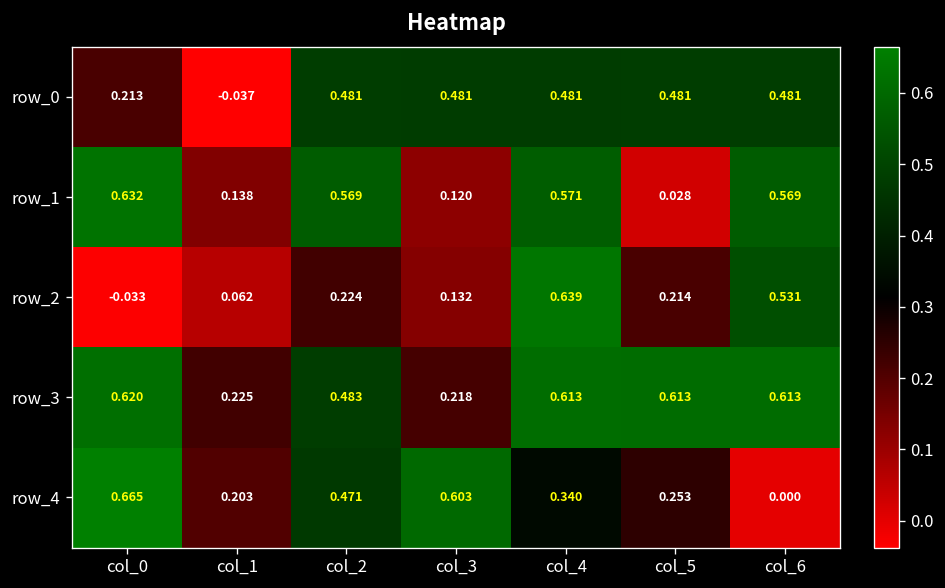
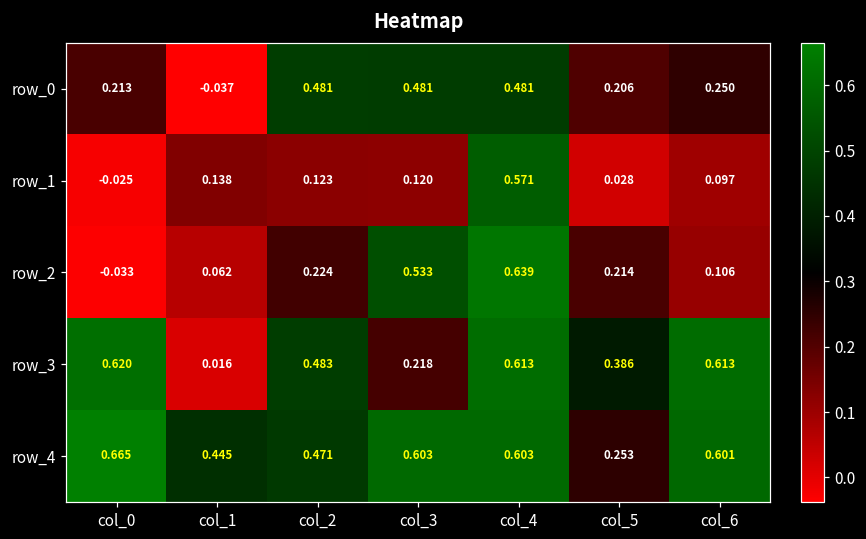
row_0, col_5: 0.481 -> 0.206
row_0, col_6: 0.481 -> 0.250
row_1, col_0: 0.632 -> -0.025
row_1, col_2: 0.569 -> 0.123
row_1, col_6: 0.569 -> 0.097
row_2, col_3: 0.132 -> 0.533
row_2, col_6: 0.531 -> 0.106
row_3, col_1: 0.225 -> 0.016
row_3, col_5: 0.613 -> 0.386
row_4, col_1: 0.203 -> 0.445
row_4, col_4: 0.340 -> 0.603
row_4, col_6: 0.000 -> 0.601
